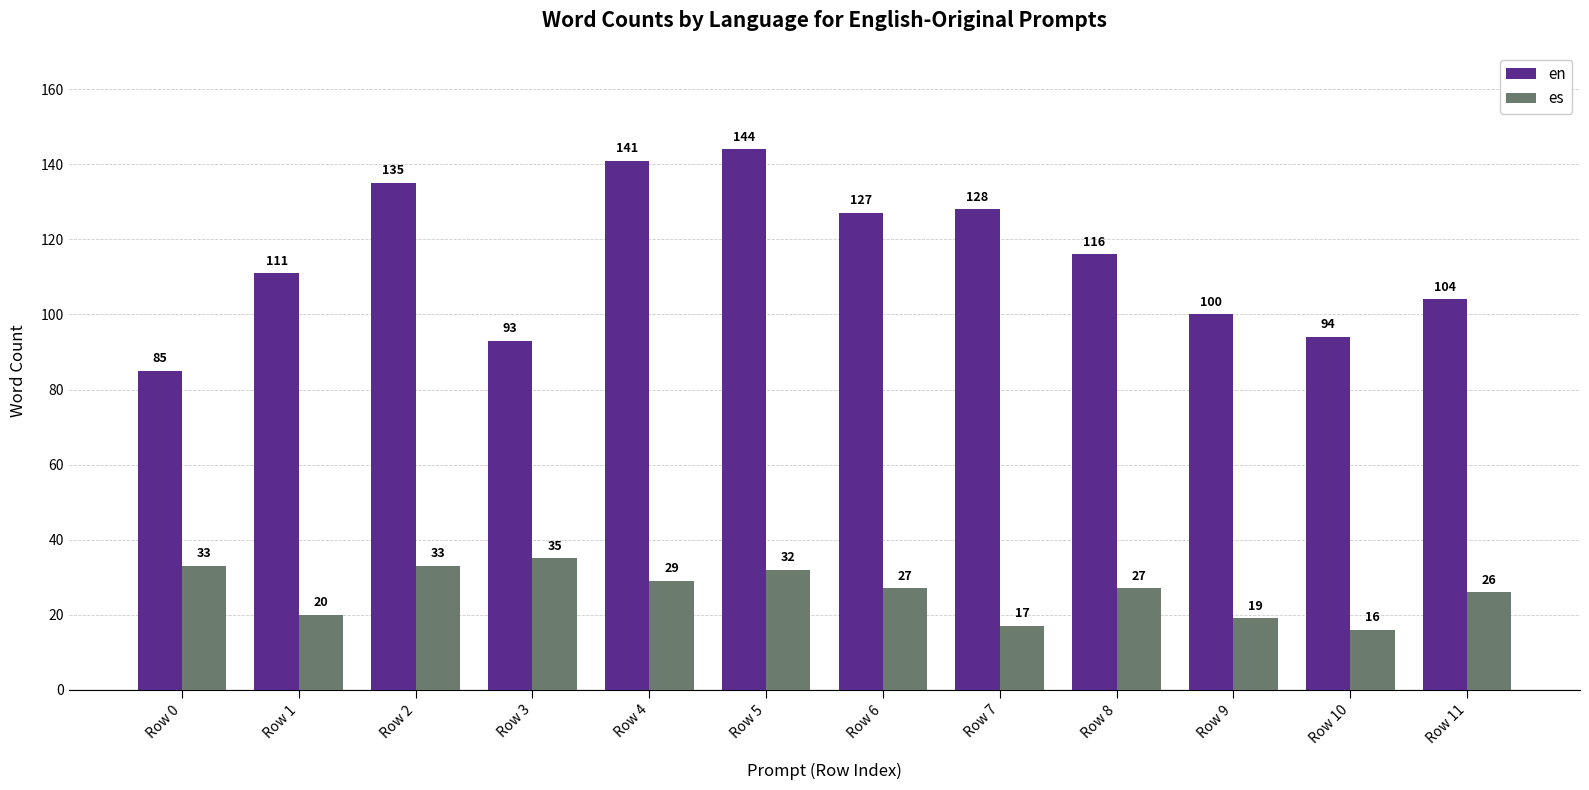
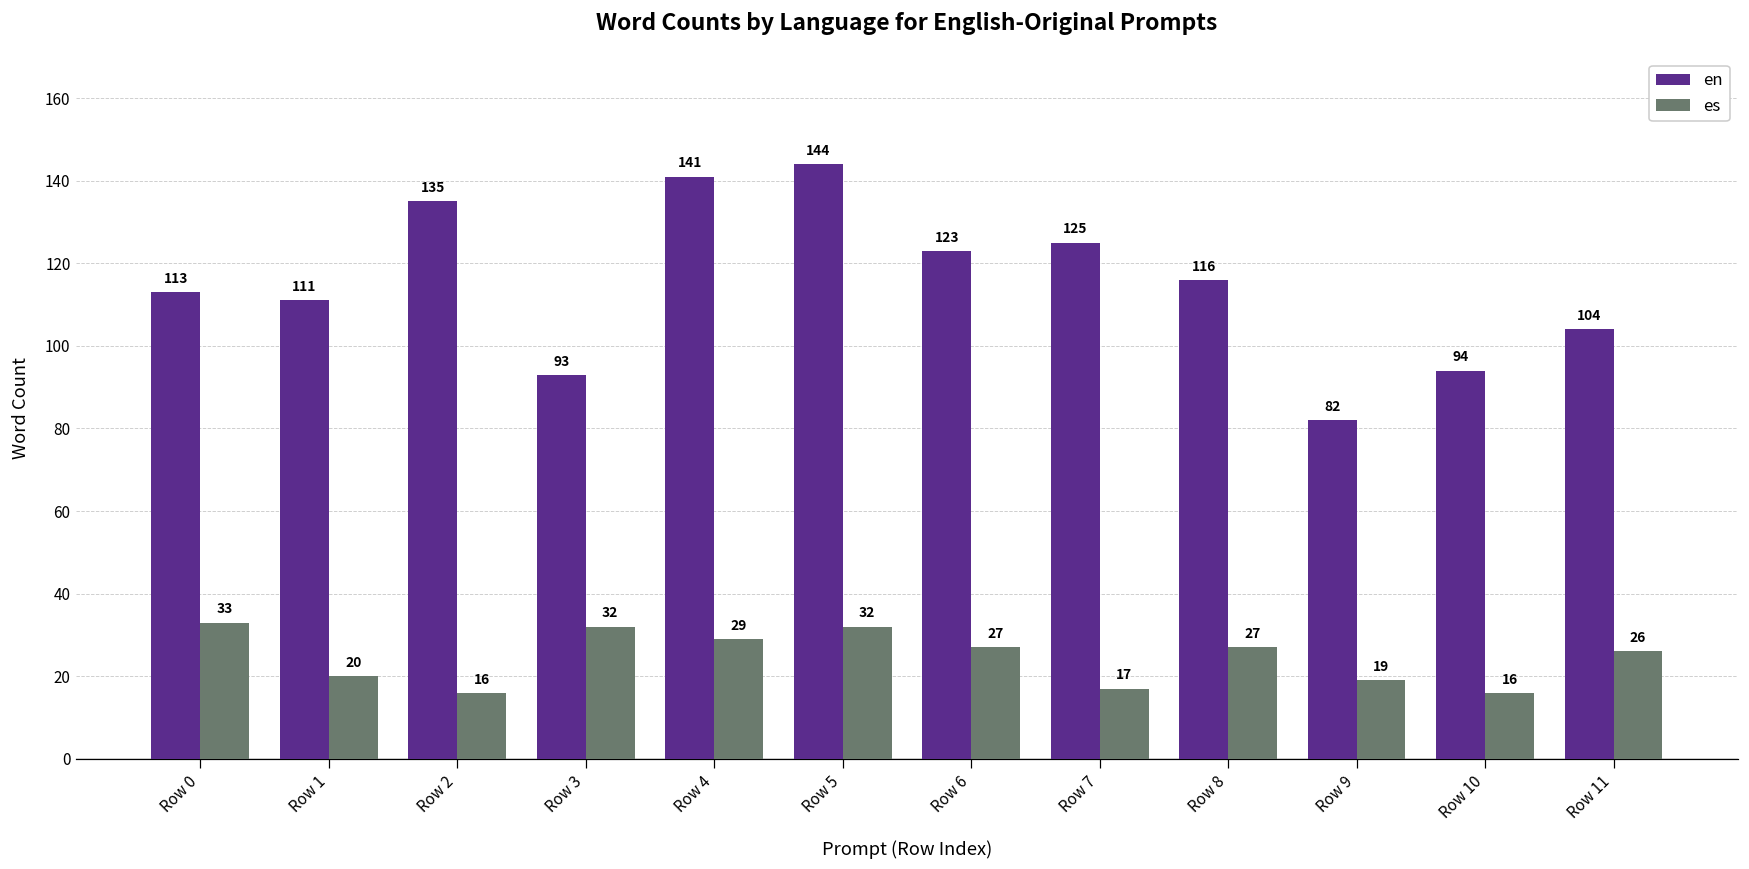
en, Row 0: 85 -> 113
es, Row 2: 33 -> 16
es, Row 3: 35 -> 32
en, Row 6: 127 -> 123
en, Row 7: 128 -> 125
en, Row 9: 100 -> 82
